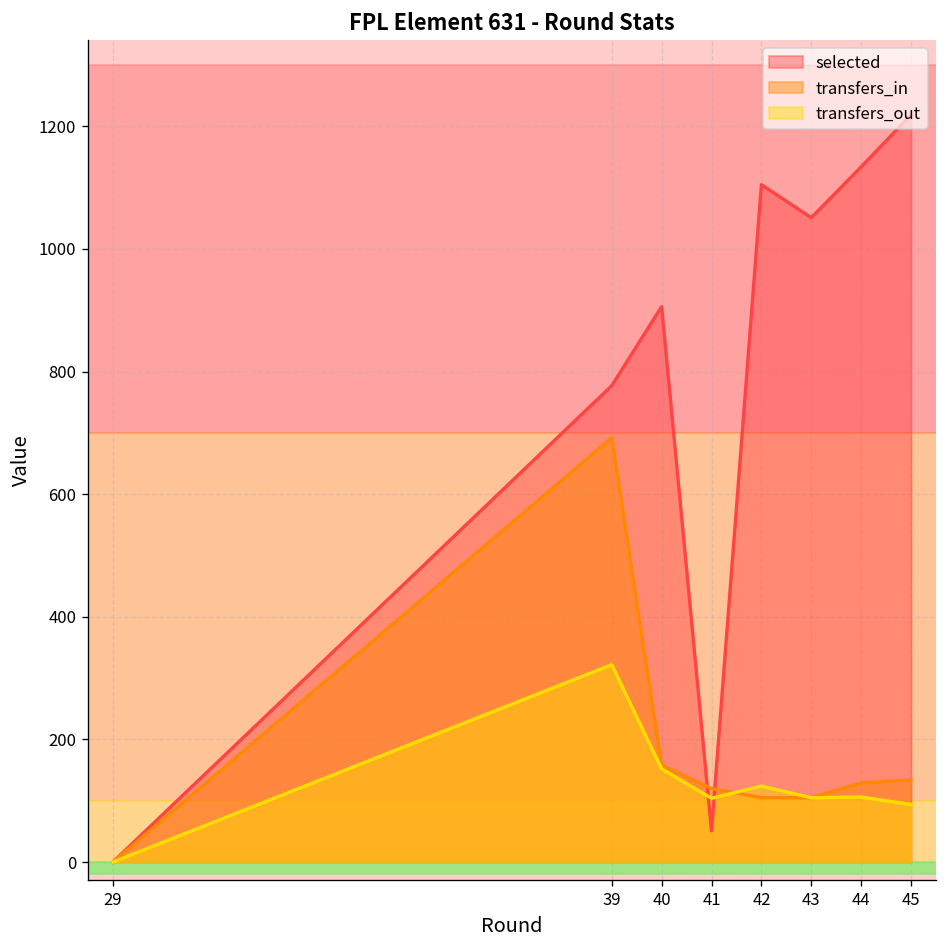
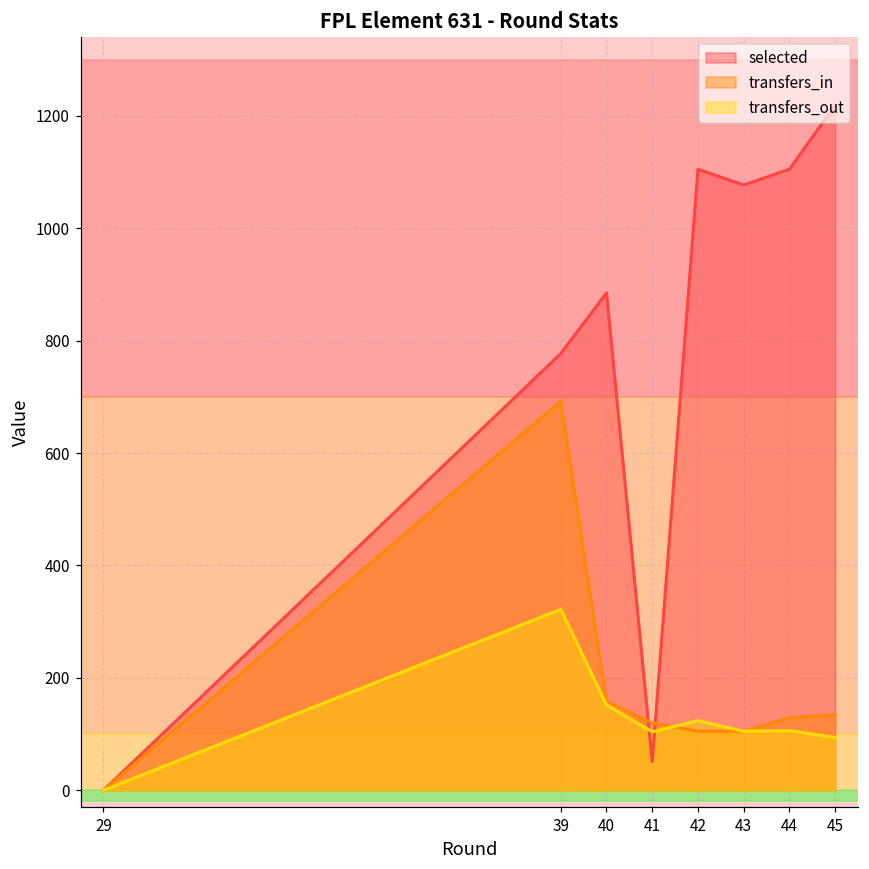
selected, 40: 910 -> 890
selected, 43: 1050 -> 1080
selected, 44: 1130 -> 1110
